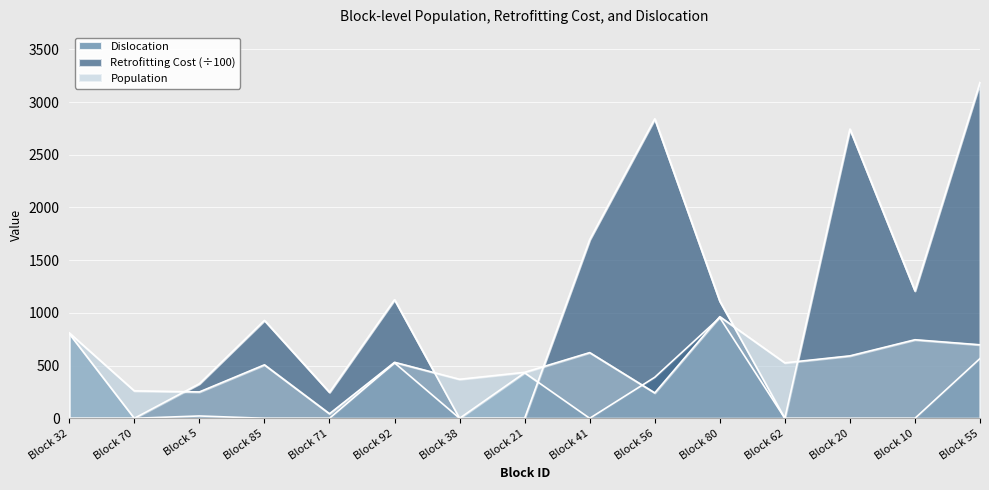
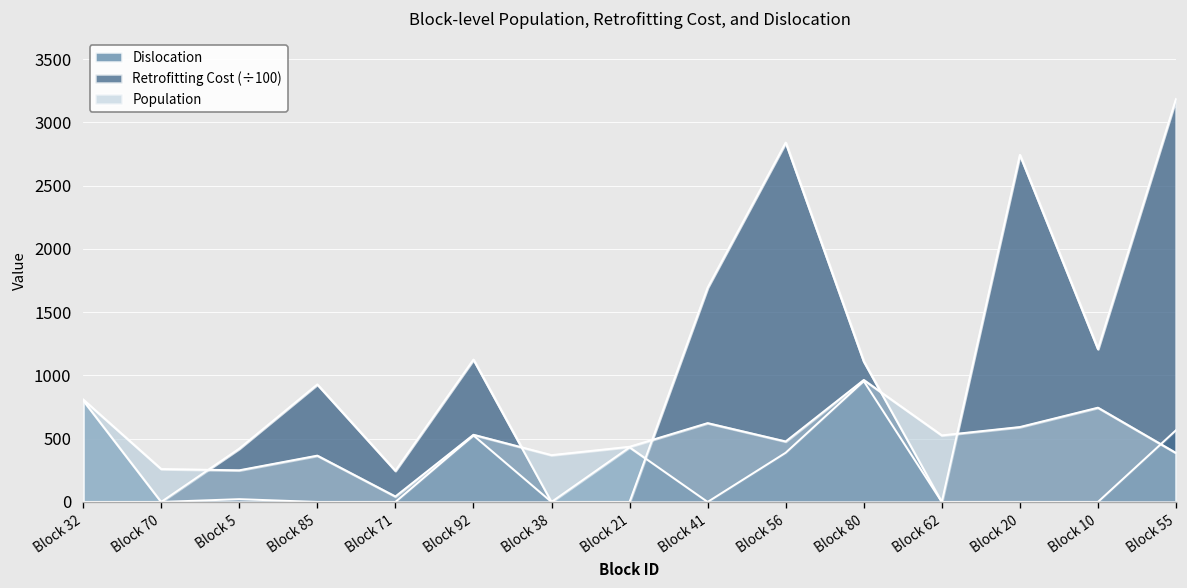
Retrofitting Cost (÷100), Block 5: 330 -> 420
Population, Block 85: 510 -> 370
Population, Block 56: 240 -> 480
Population, Block 55: 700 -> 390
